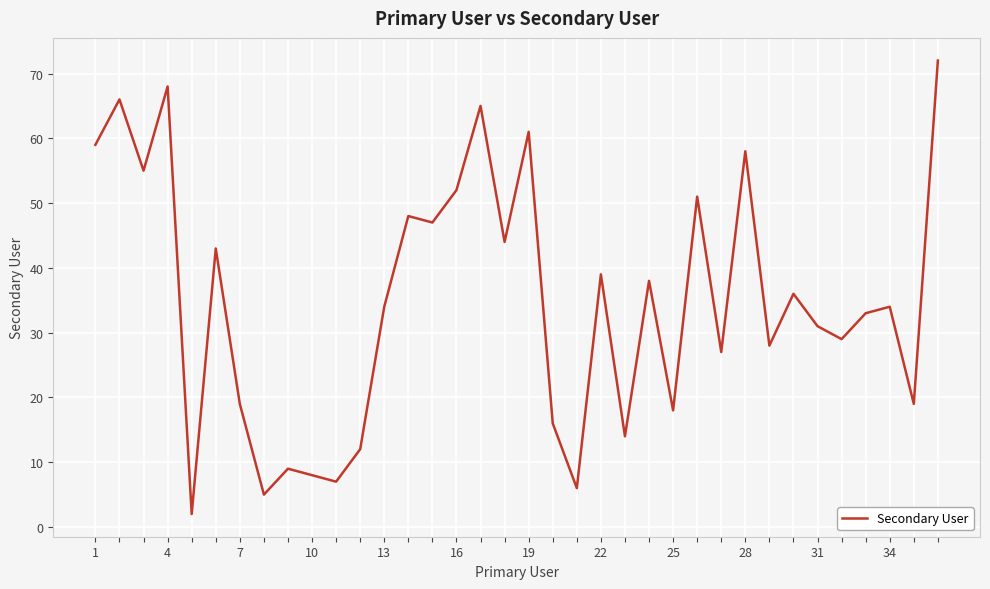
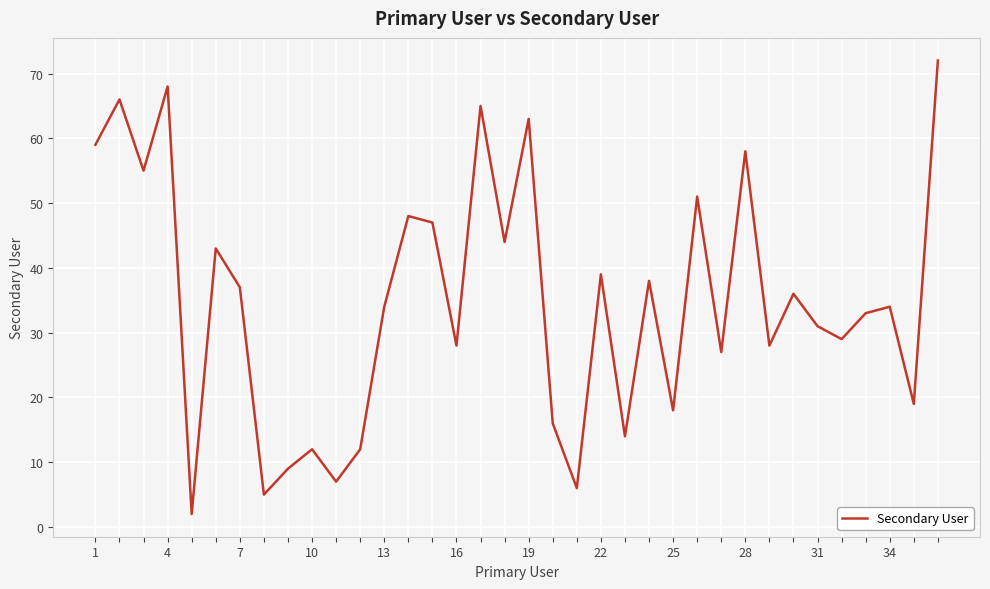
7: 19 -> 37
10: 8 -> 12
16: 52 -> 28
19: 61 -> 63
